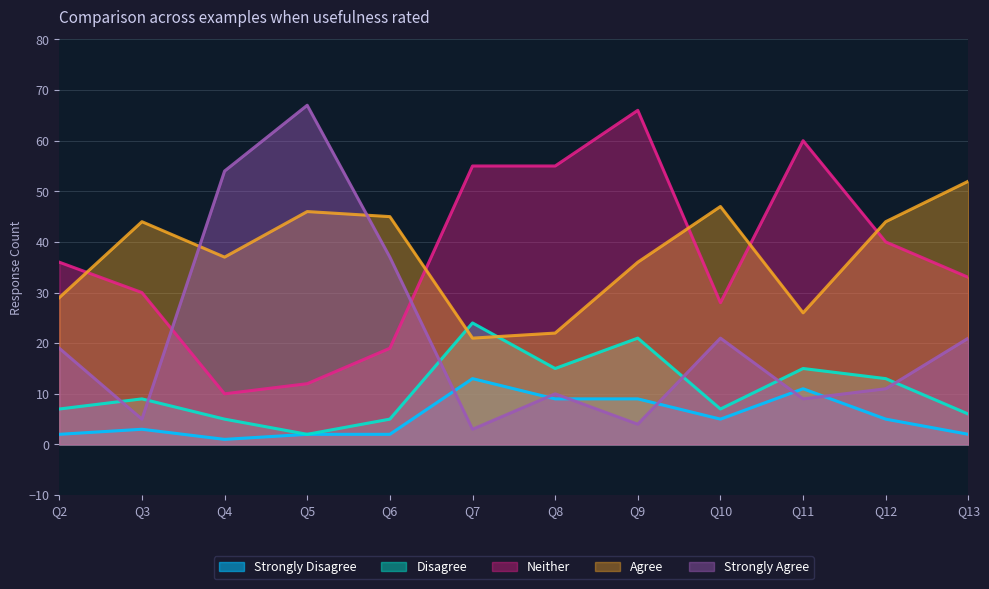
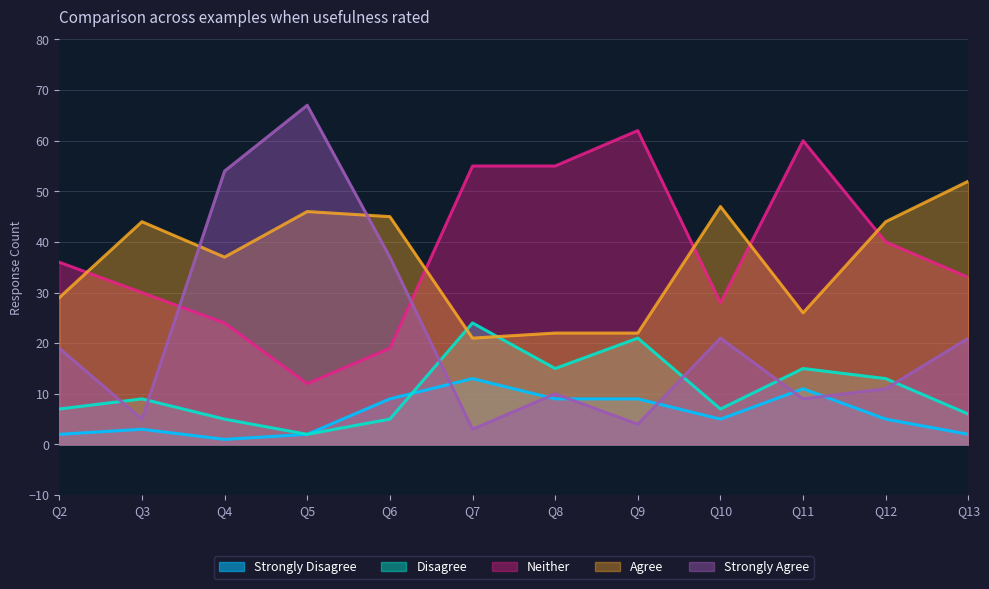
Neither, Q4: 10 -> 24
Strongly Disagree, Q6: 2 -> 9
Neither, Q9: 66 -> 62
Agree, Q9: 36 -> 22
